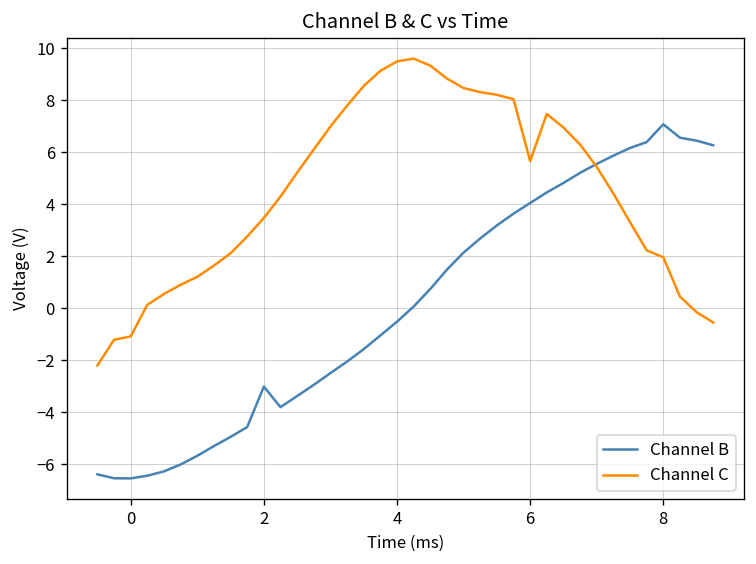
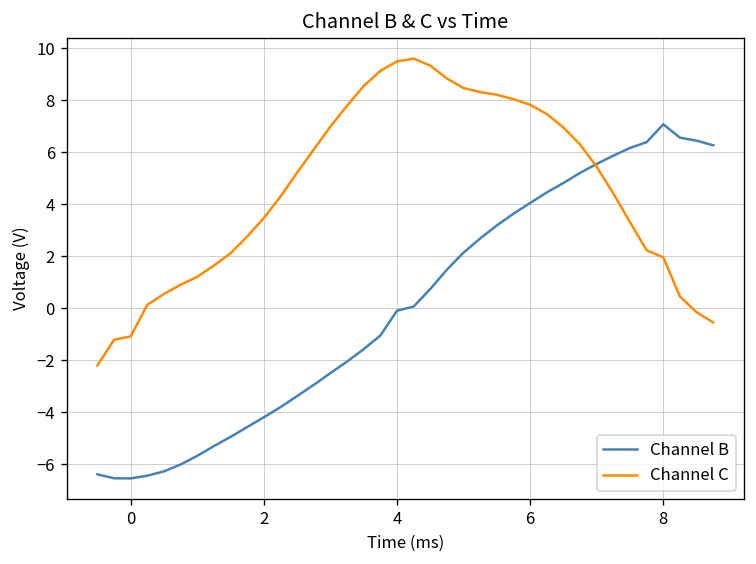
Channel B, 2: -3.0 -> -4.2
Channel B, 4: -0.5 -> -0.1
Channel C, 6: 5.7 -> 7.8
